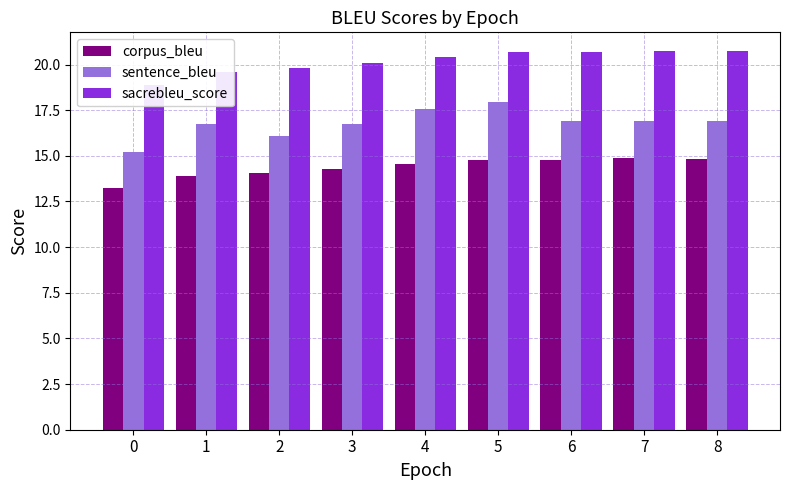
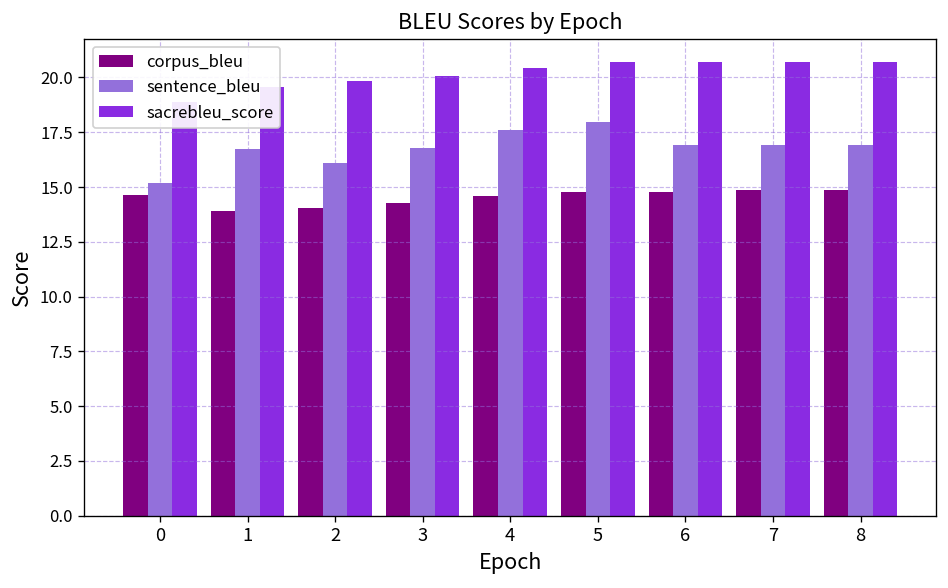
corpus_bleu, 0: 13.3 -> 14.6
